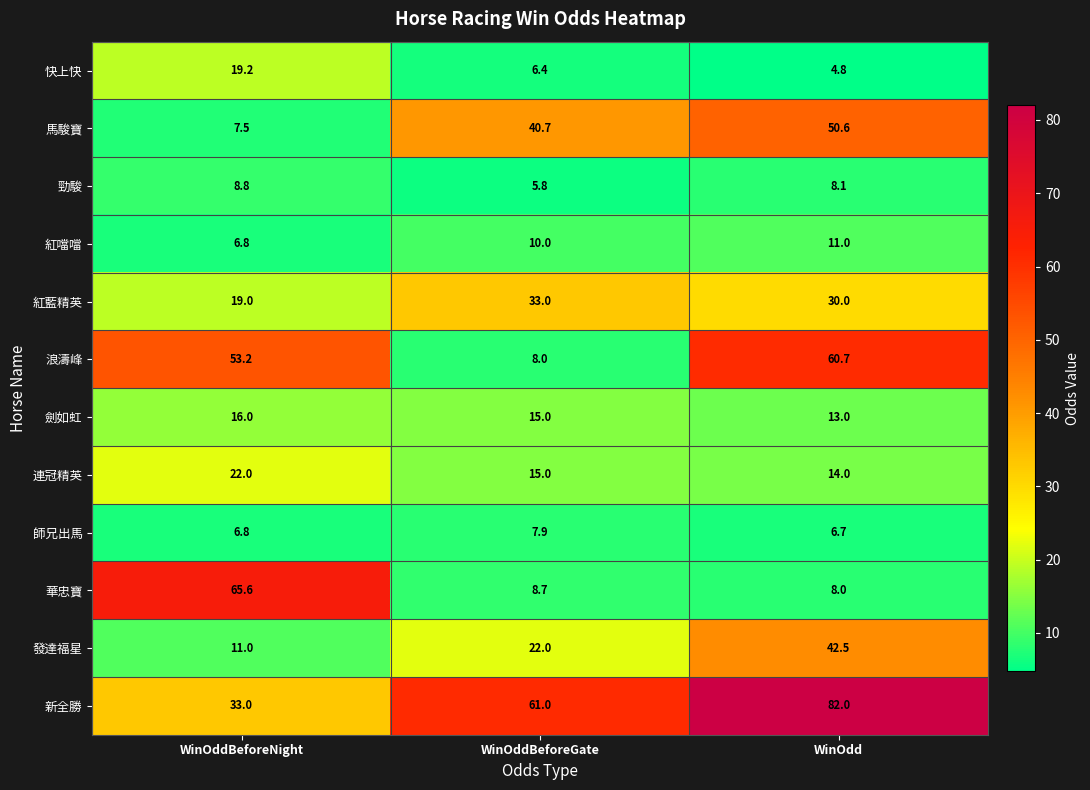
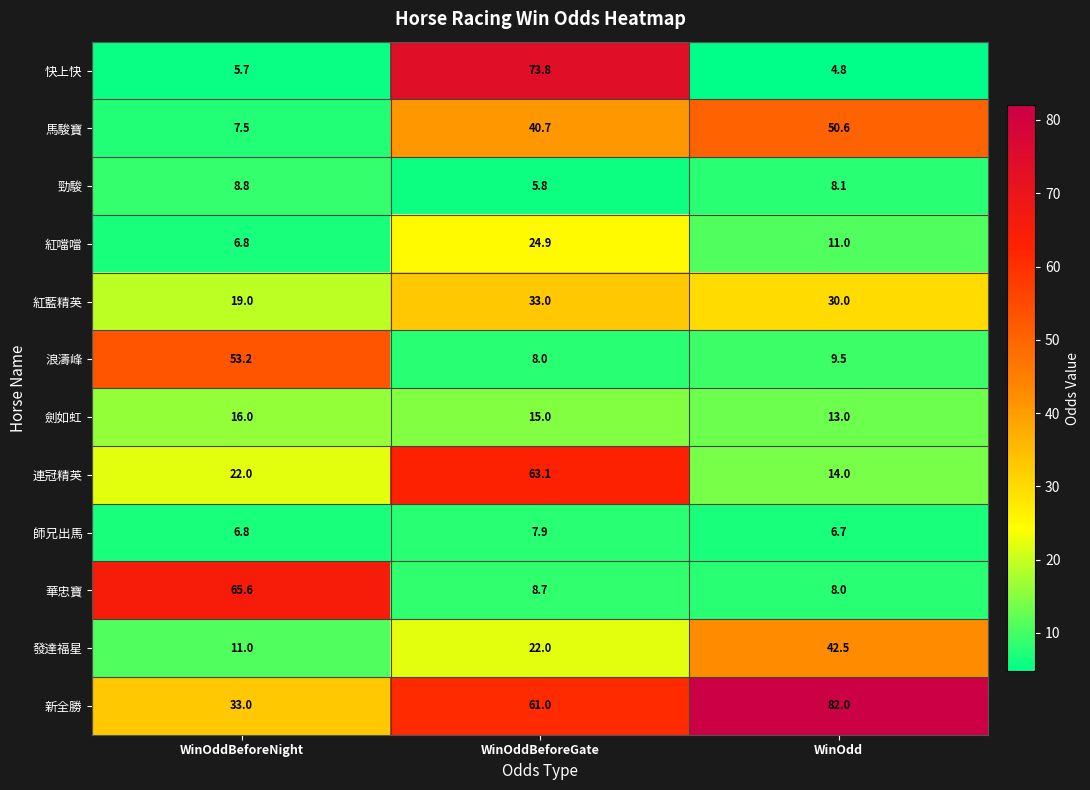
快上快, WinOddBeforeNight: 19.2 -> 5.7
快上快, WinOddBeforeGate: 6.4 -> 73.8
紅噹噹, WinOddBeforeGate: 10.0 -> 24.9
浪濤峰, WinOdd: 60.7 -> 9.5
連冠精英, WinOddBeforeGate: 15.0 -> 63.1
